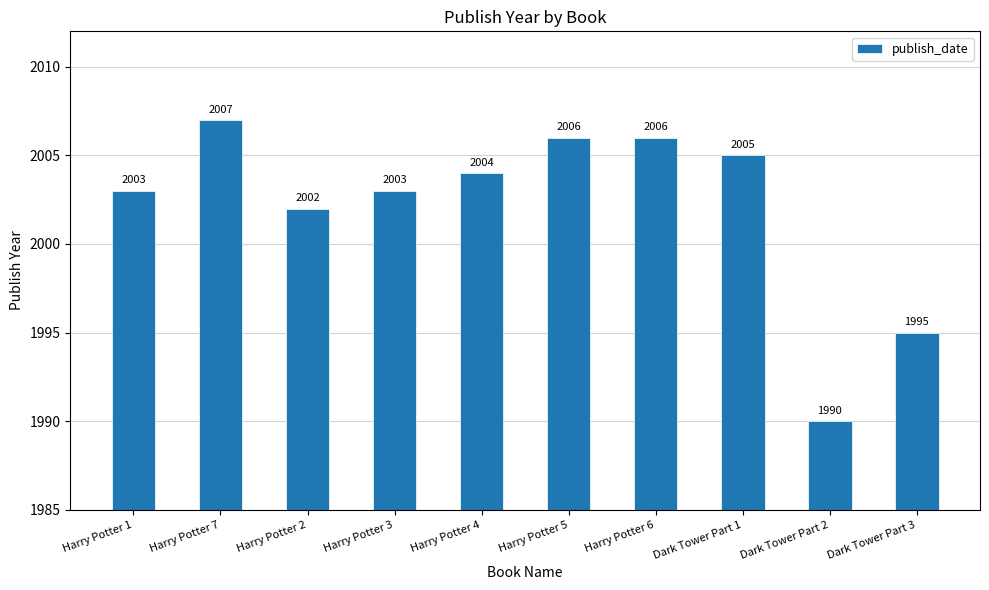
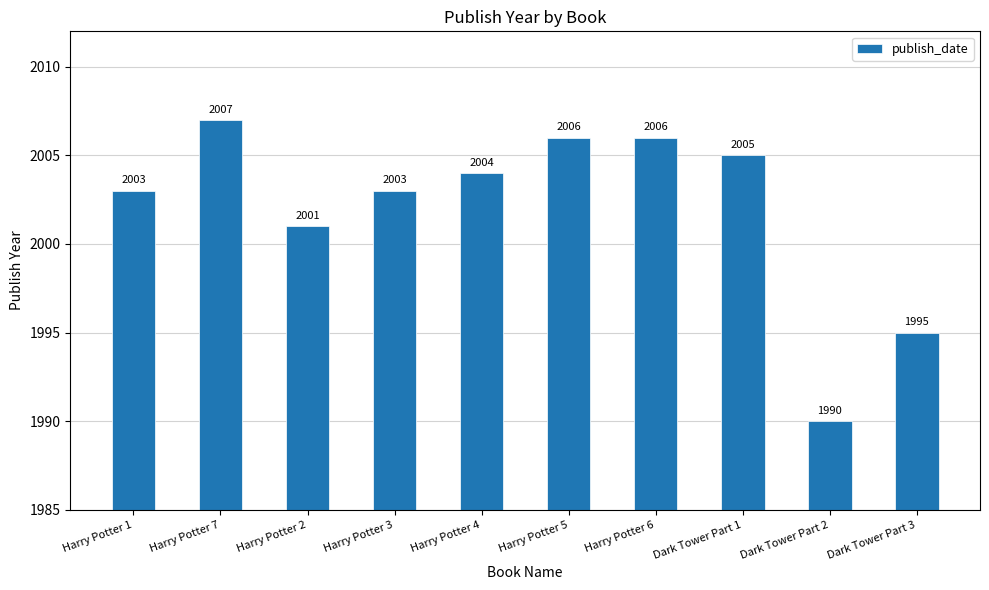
Harry Potter 2: 2002 -> 2001
